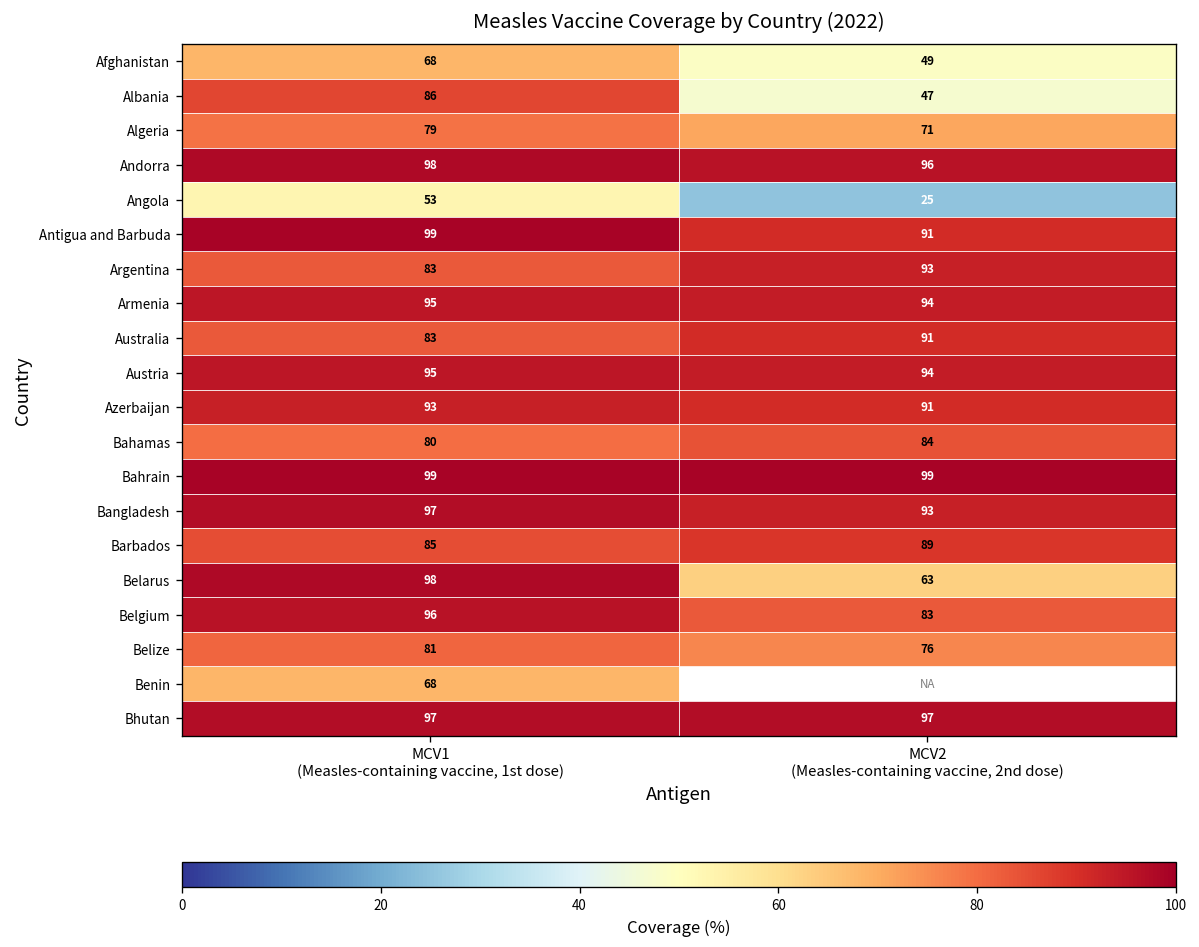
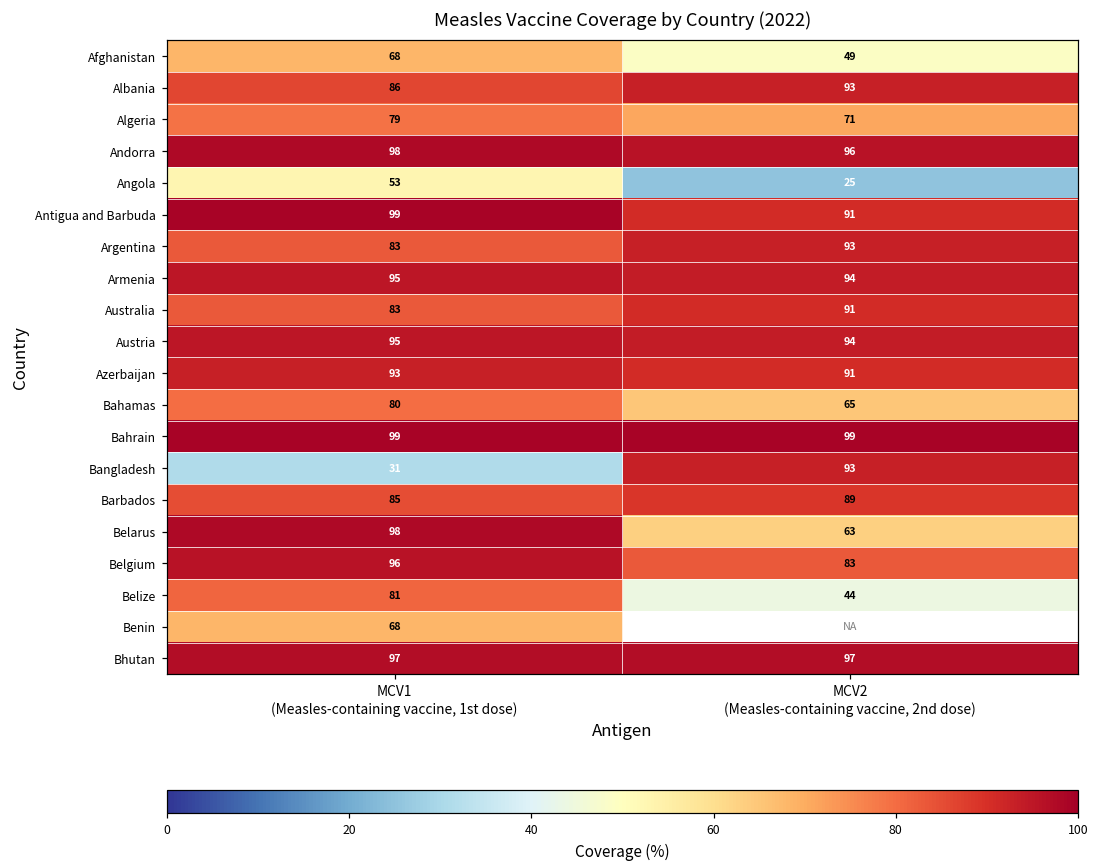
Albania, MCV2 (Measles-containing vaccine, 2nd dose): 47 -> 93
Bahamas, MCV2 (Measles-containing vaccine, 2nd dose): 84 -> 65
Bangladesh, MCV1 (Measles-containing vaccine, 1st dose): 97 -> 31
Belize, MCV2 (Measles-containing vaccine, 2nd dose): 76 -> 44
